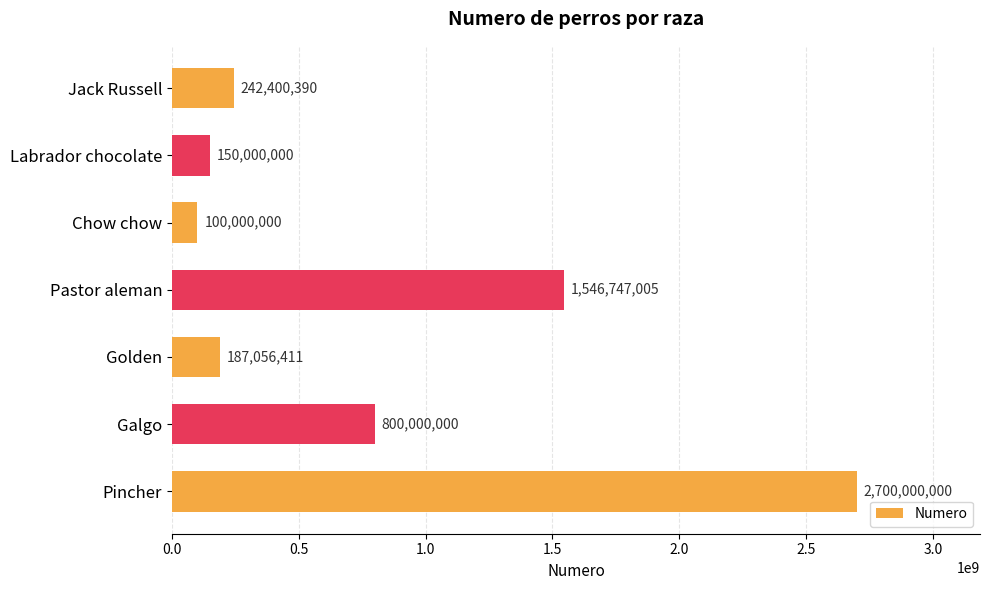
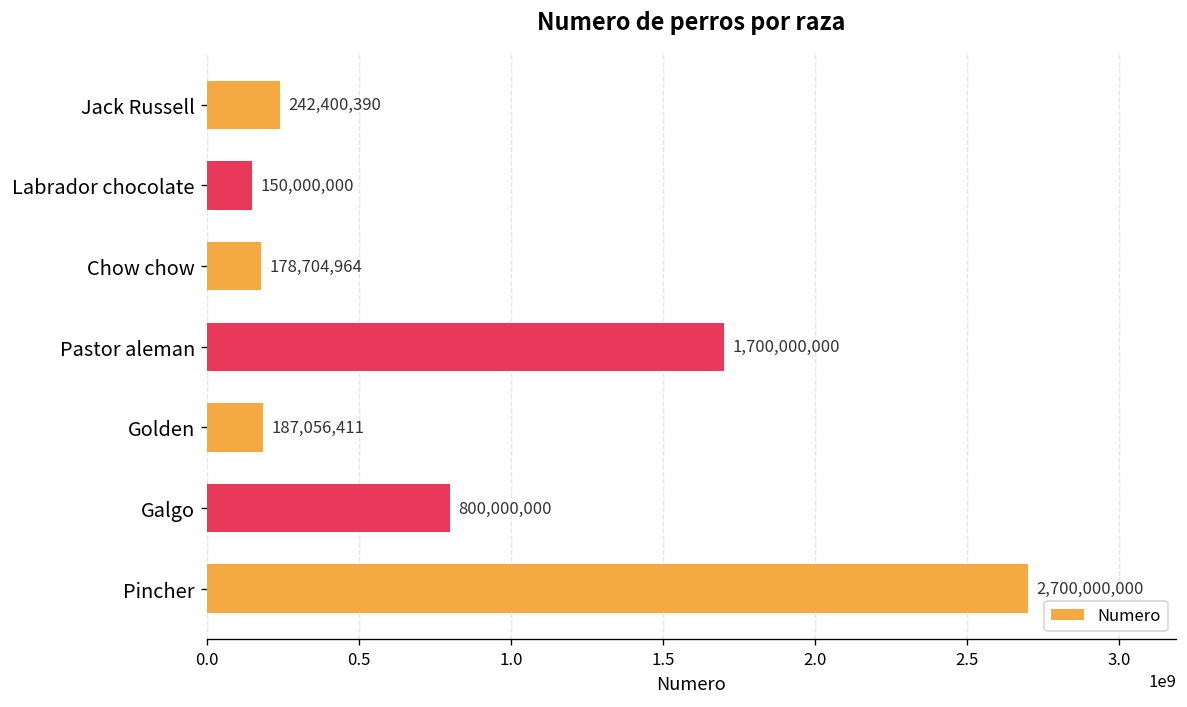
Chow chow: 100,000,000 -> 178,704,964
Pastor aleman: 1,546,747,005 -> 1,700,000,000
